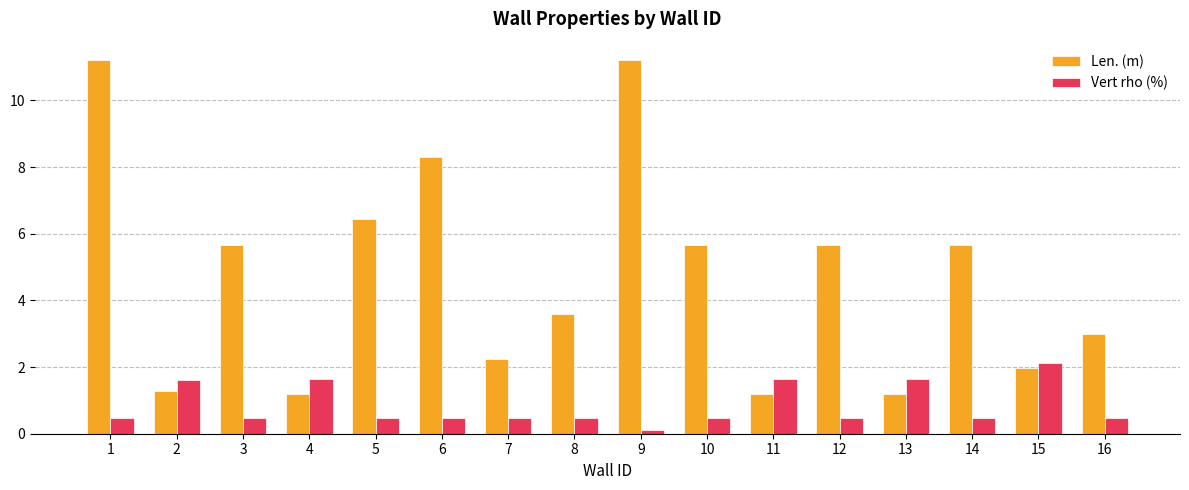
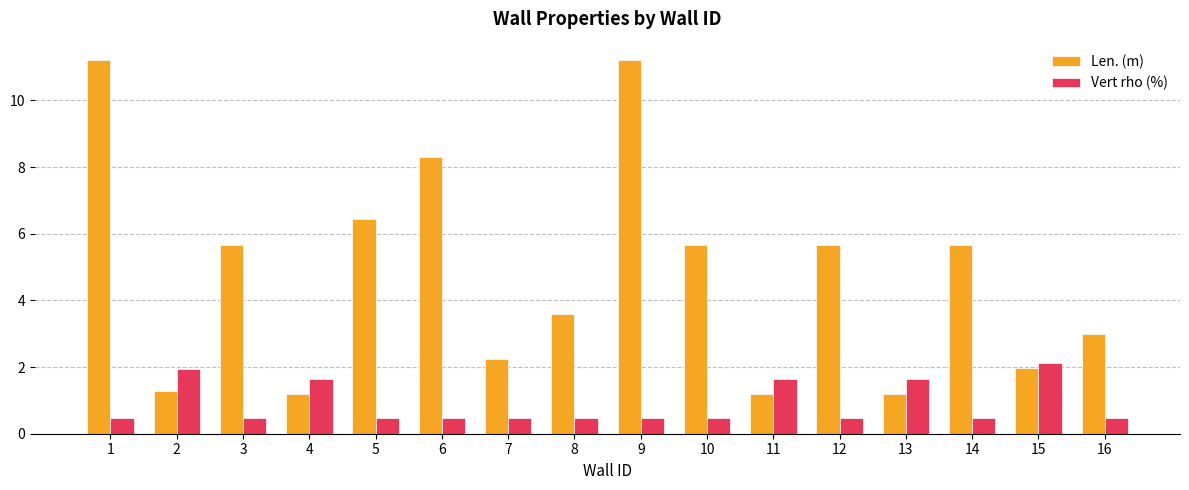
Vert rho (%), 2: 1.6 -> 2.0
Vert rho (%), 9: 0.1 -> 0.5
